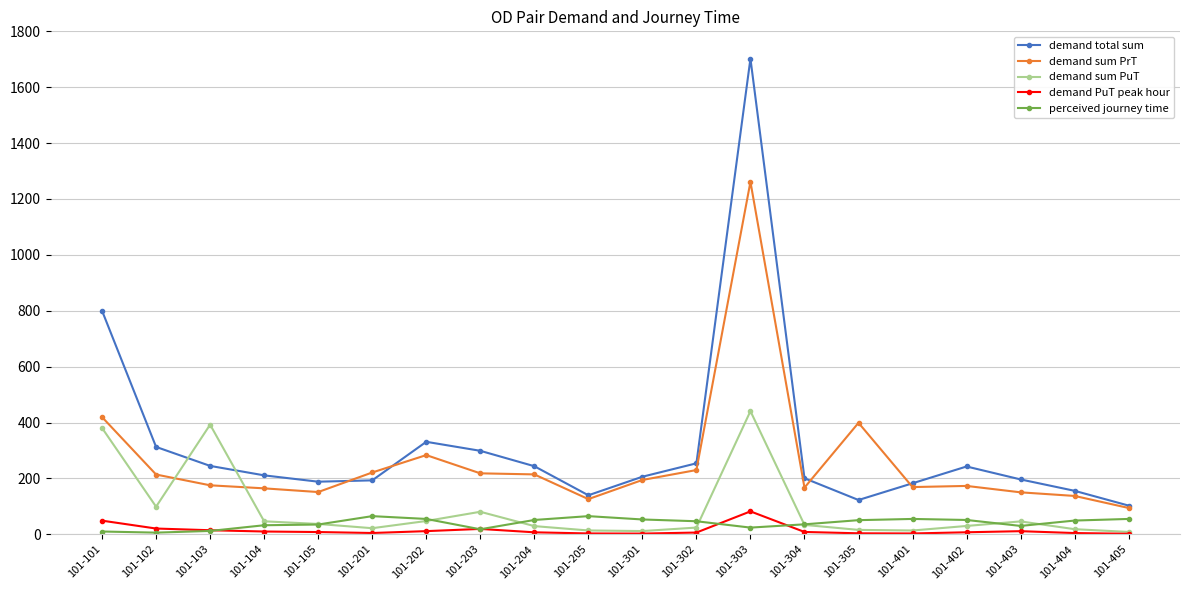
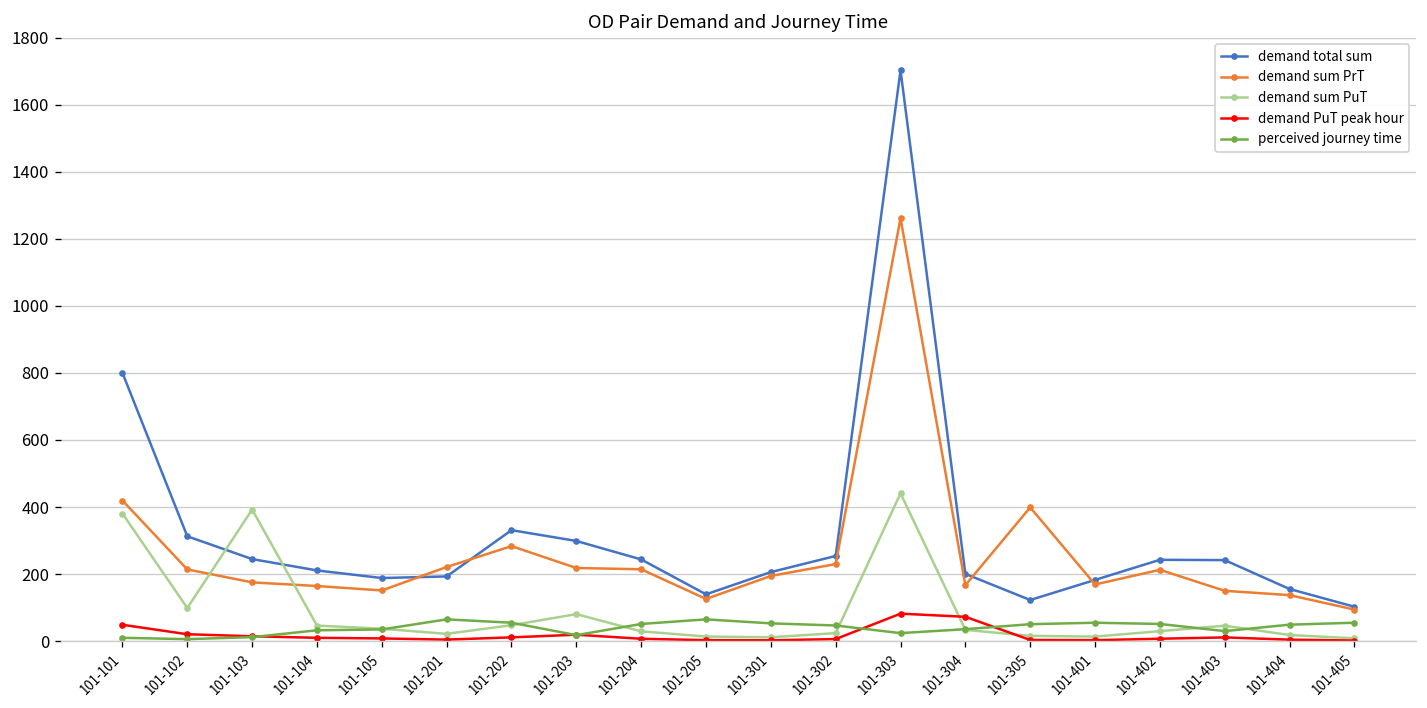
demand PuT peak hour, 101-304: 10 -> 70
demand sum PrT, 101-402: 170 -> 210
demand total sum, 101-403: 200 -> 240
